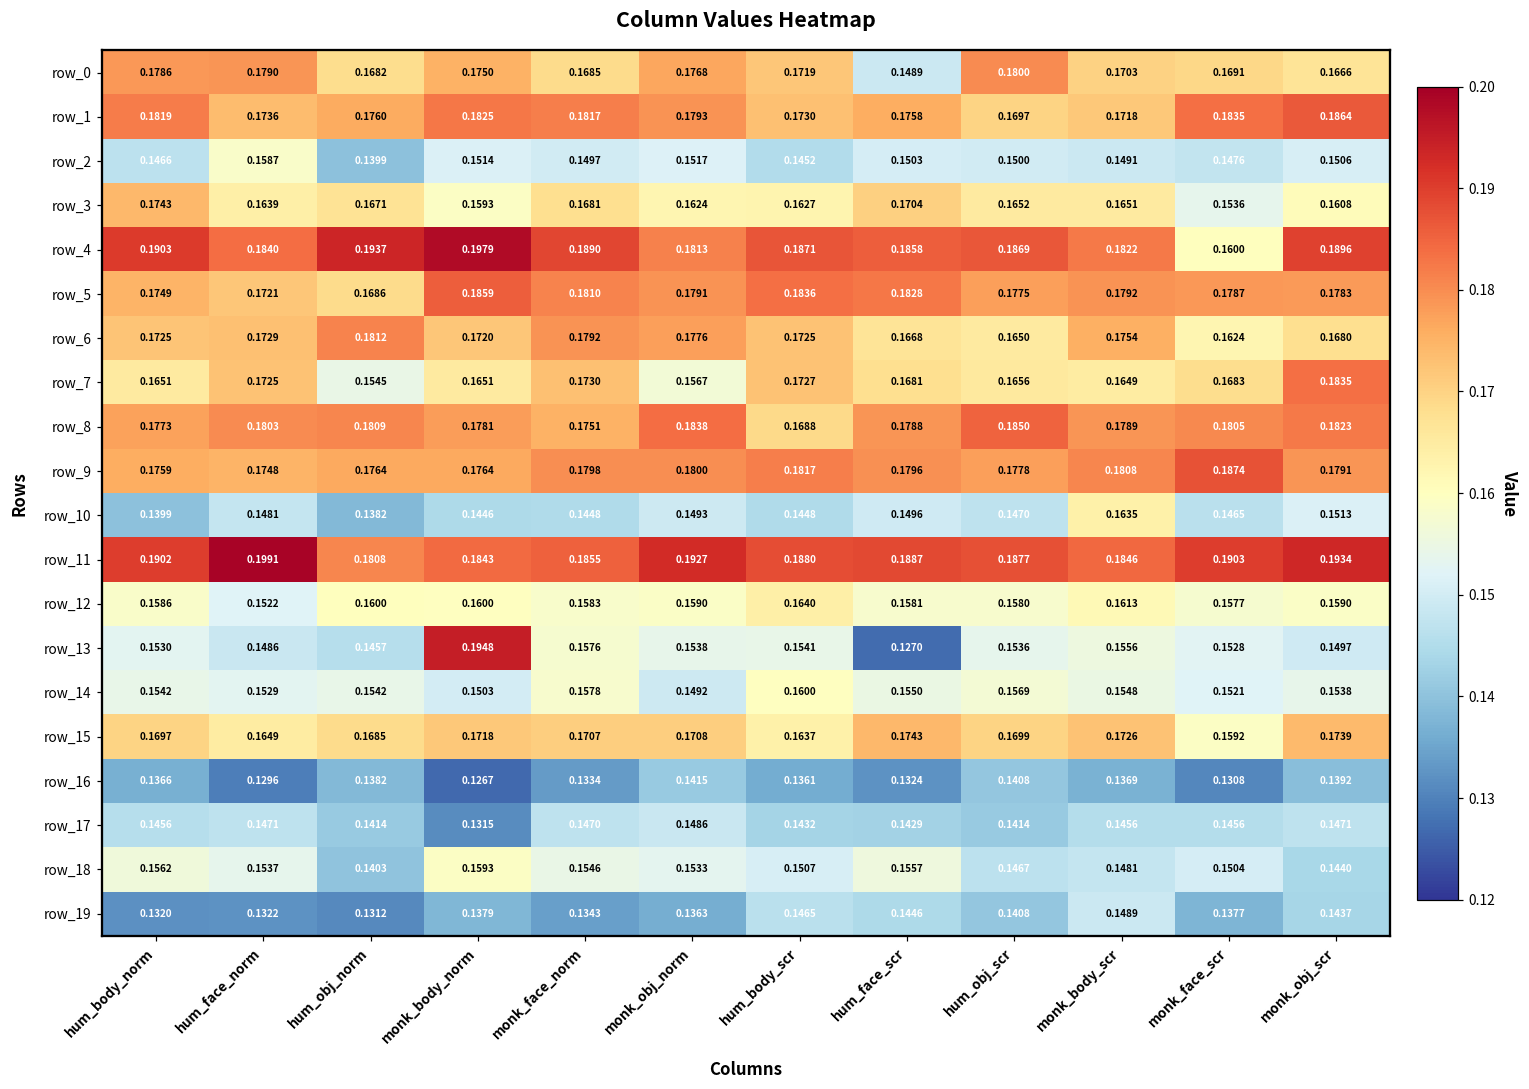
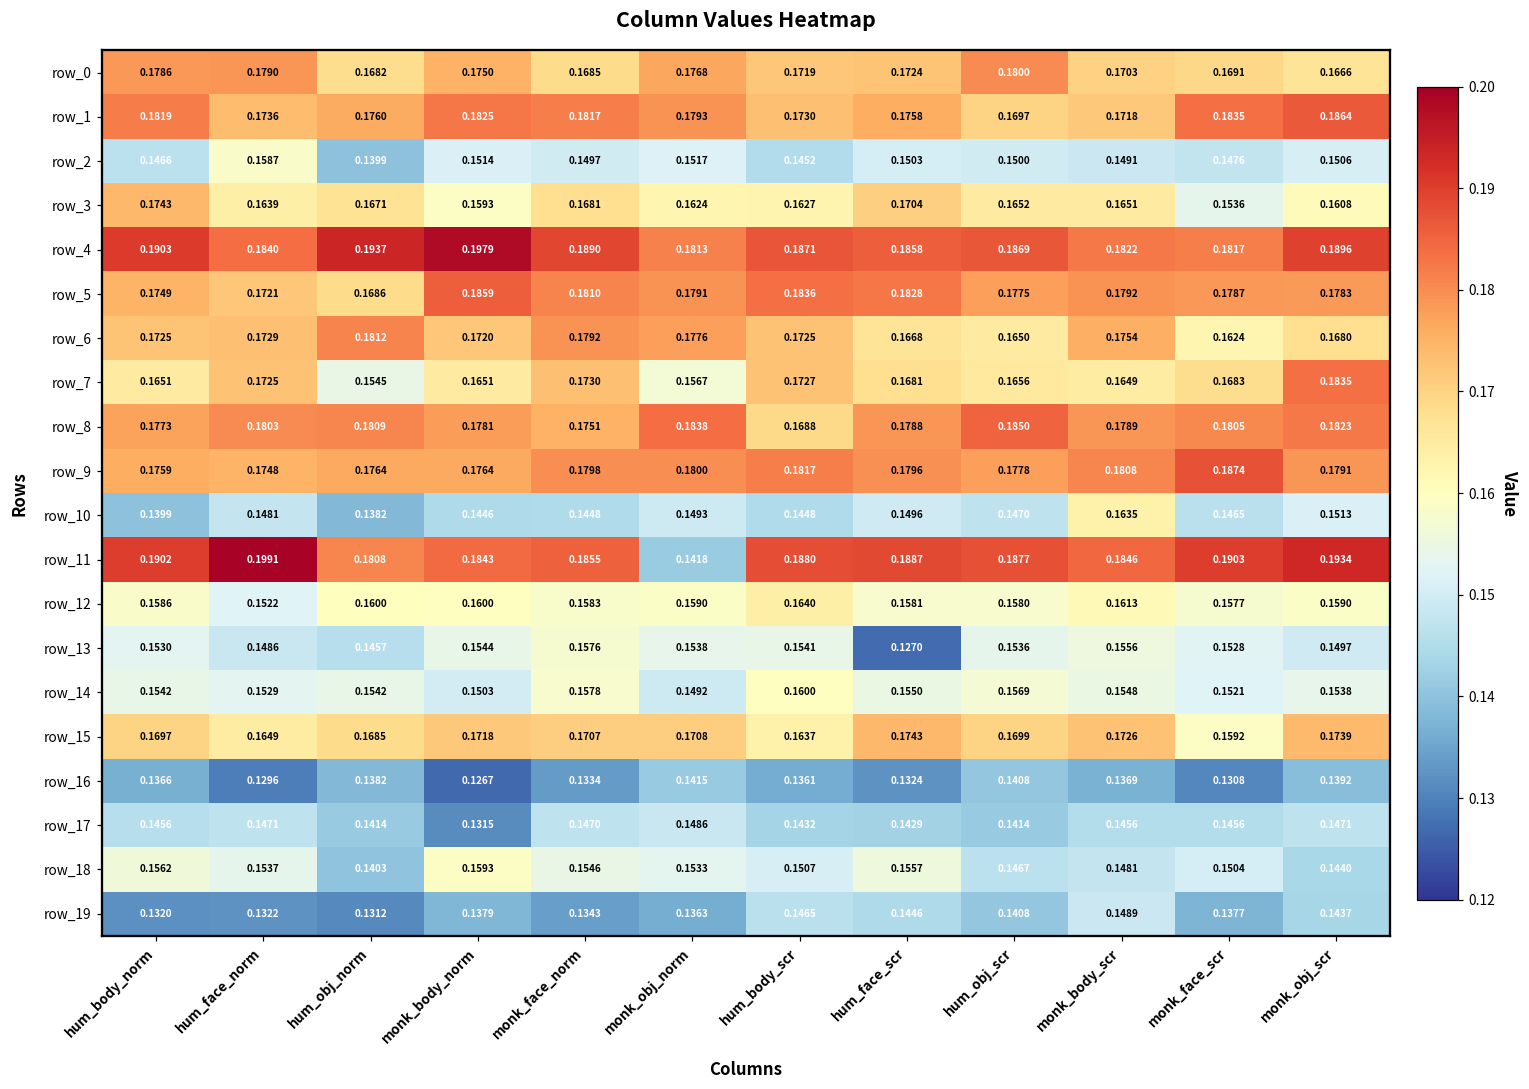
row_0, hum_face_scr: 0.1489 -> 0.1724
row_4, monk_face_scr: 0.1600 -> 0.1817
row_11, monk_obj_norm: 0.1927 -> 0.1418
row_13, monk_body_norm: 0.1948 -> 0.1544
